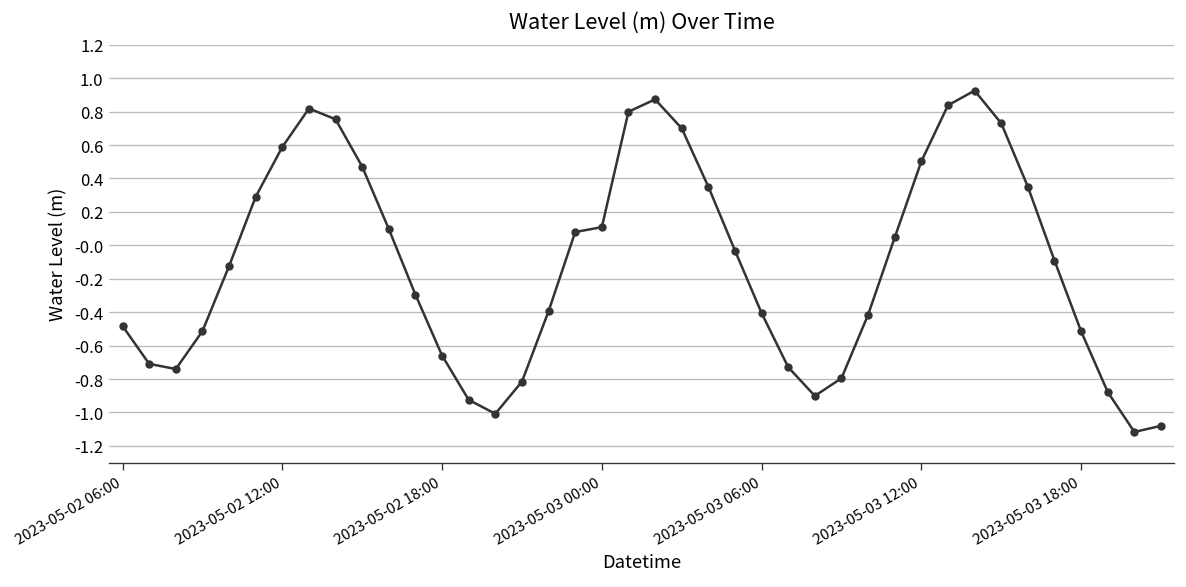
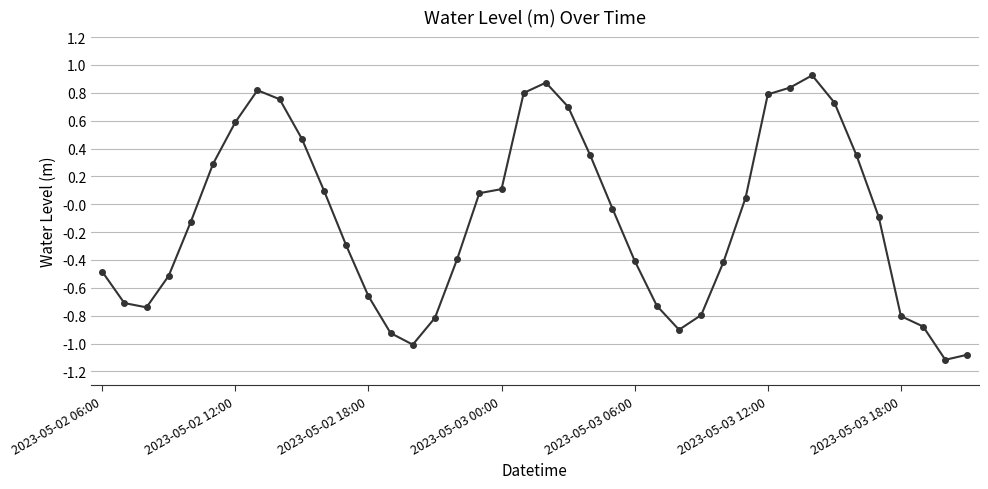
2023-05-03 12:00: 0.50 -> 0.79
2023-05-03 18:00: -0.51 -> -0.80
